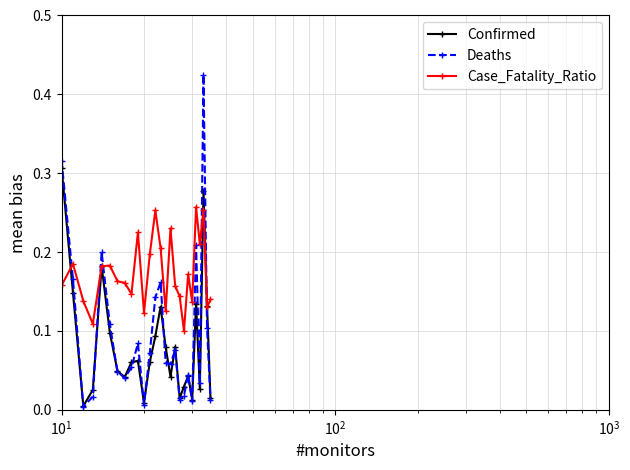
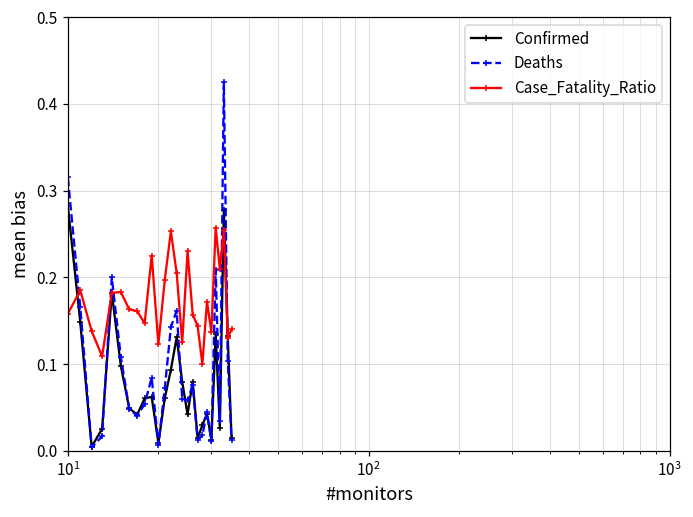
Confirmed, 10^1: 0.31 -> 0.28
